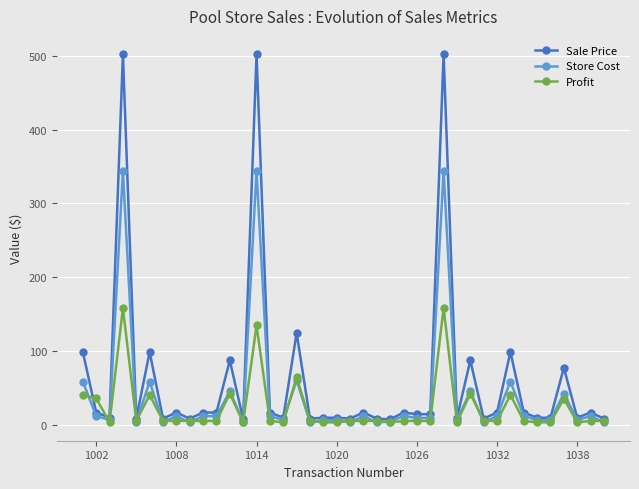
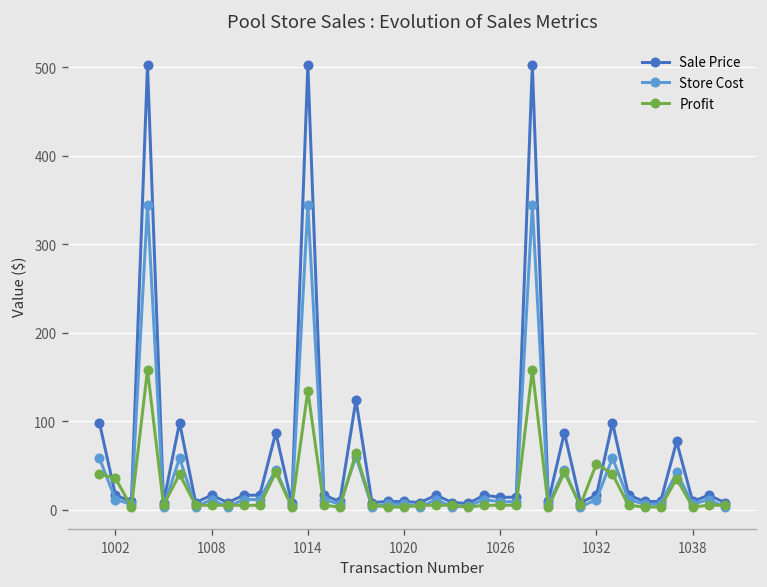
Profit, 1032: 0 -> 50
